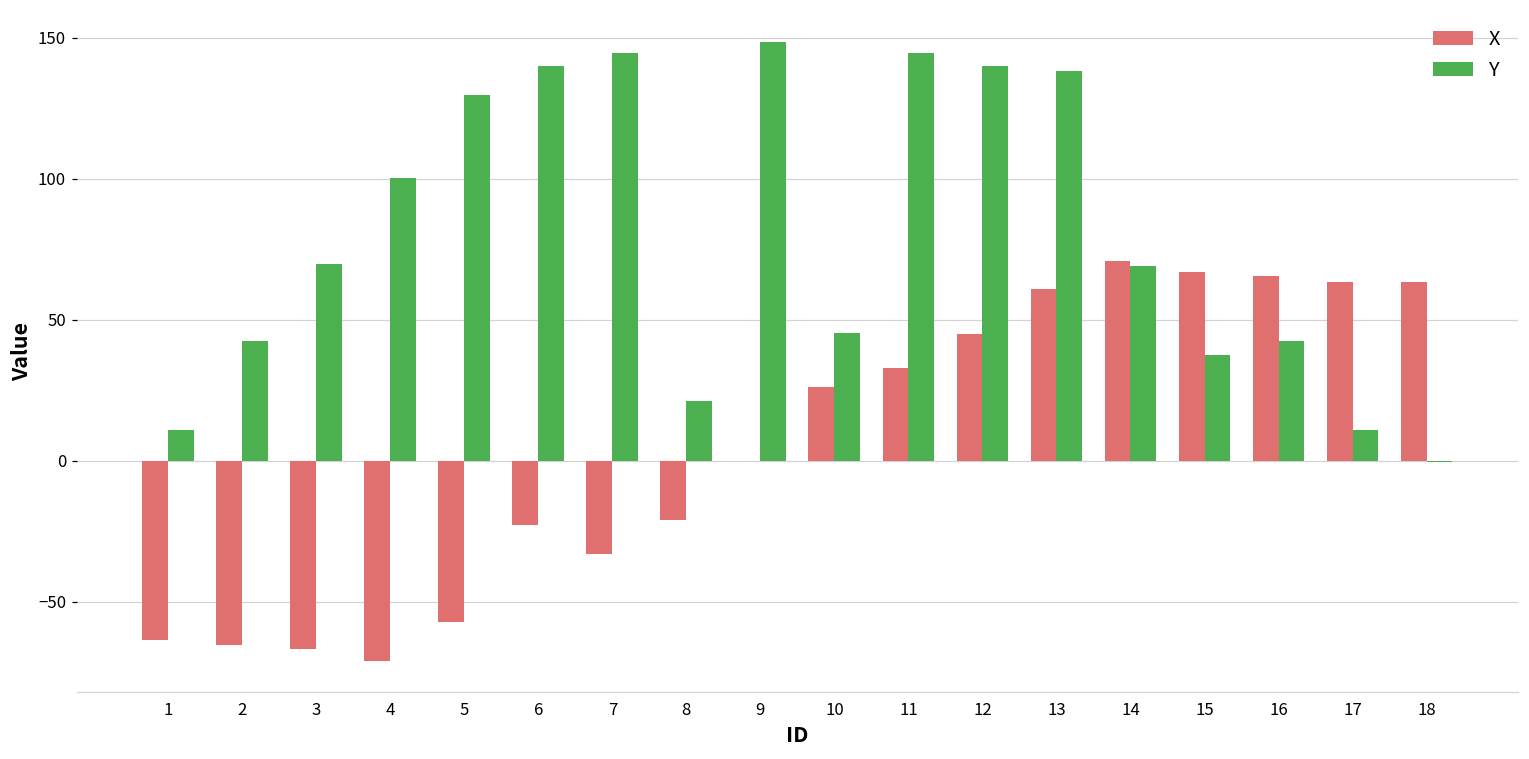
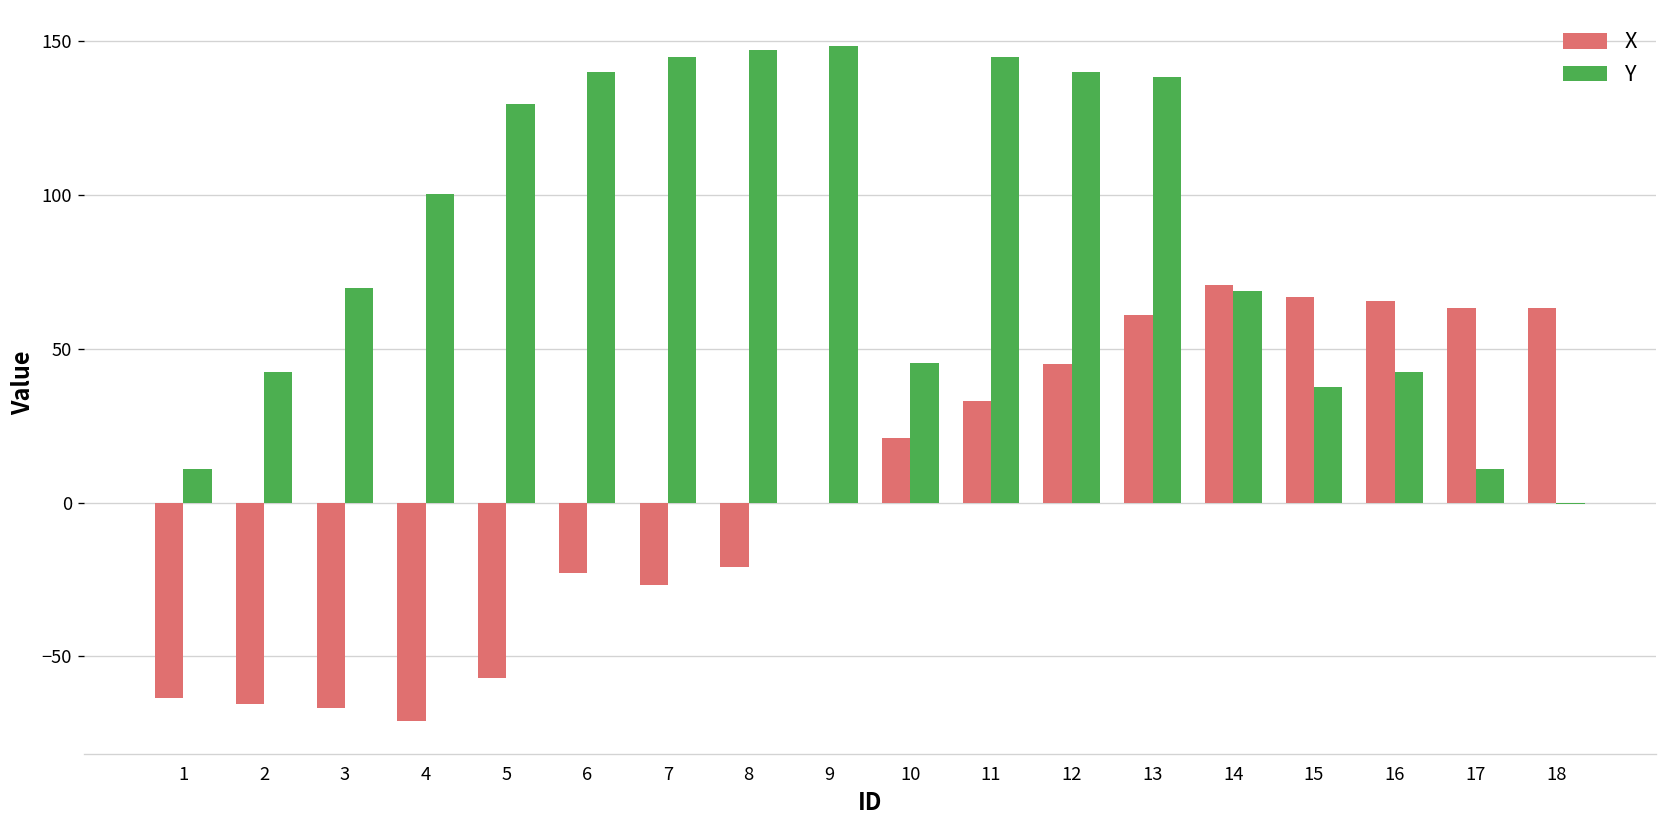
X, 7: -33 -> -27
Y, 8: 21 -> 147
X, 10: 26 -> 21
